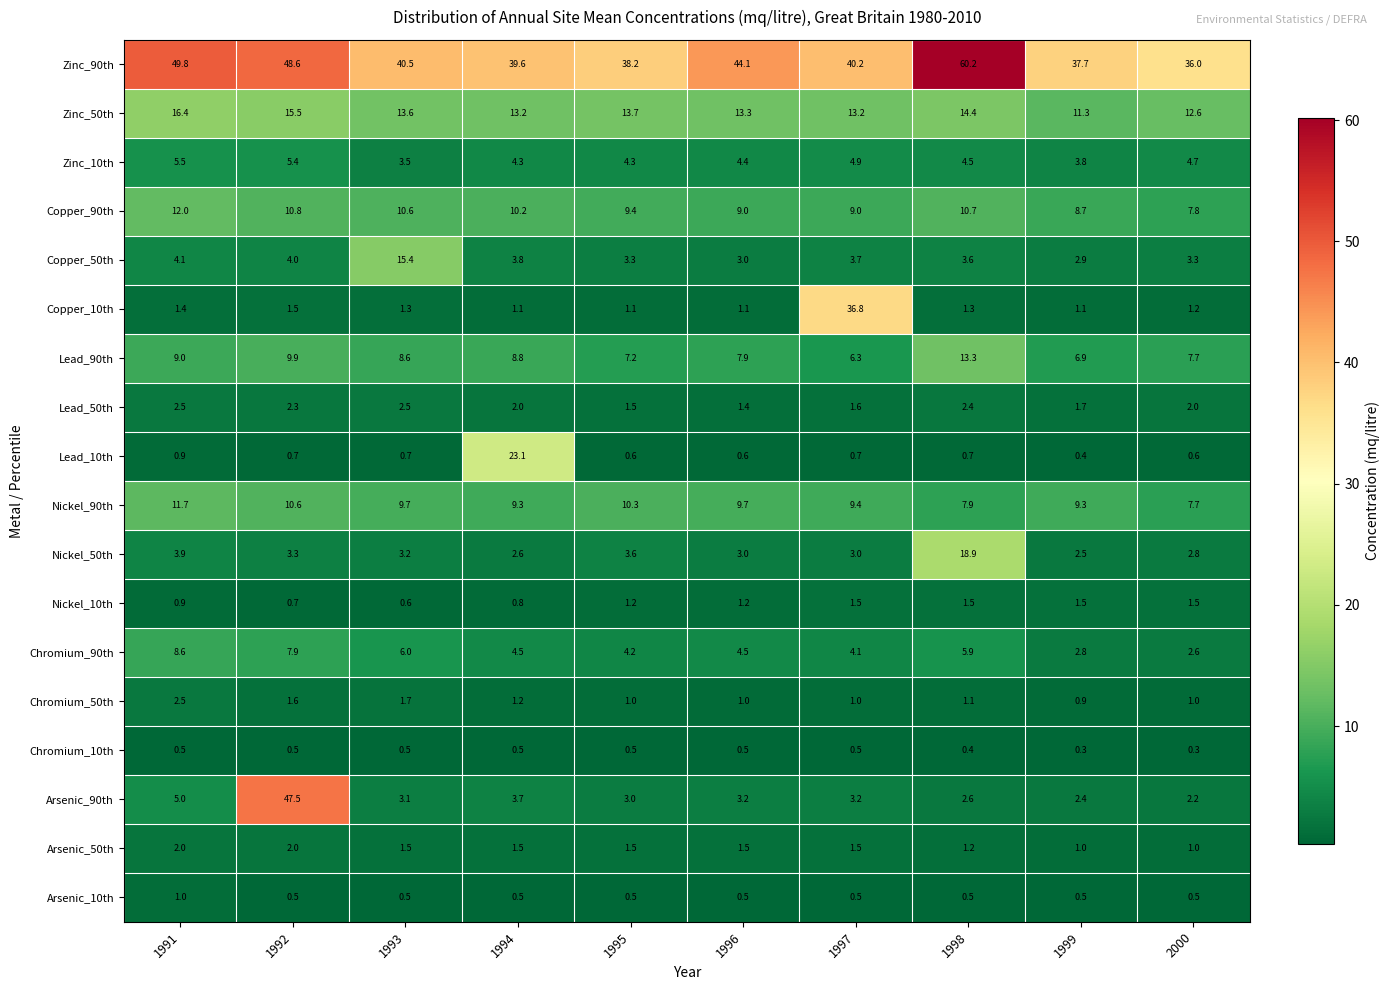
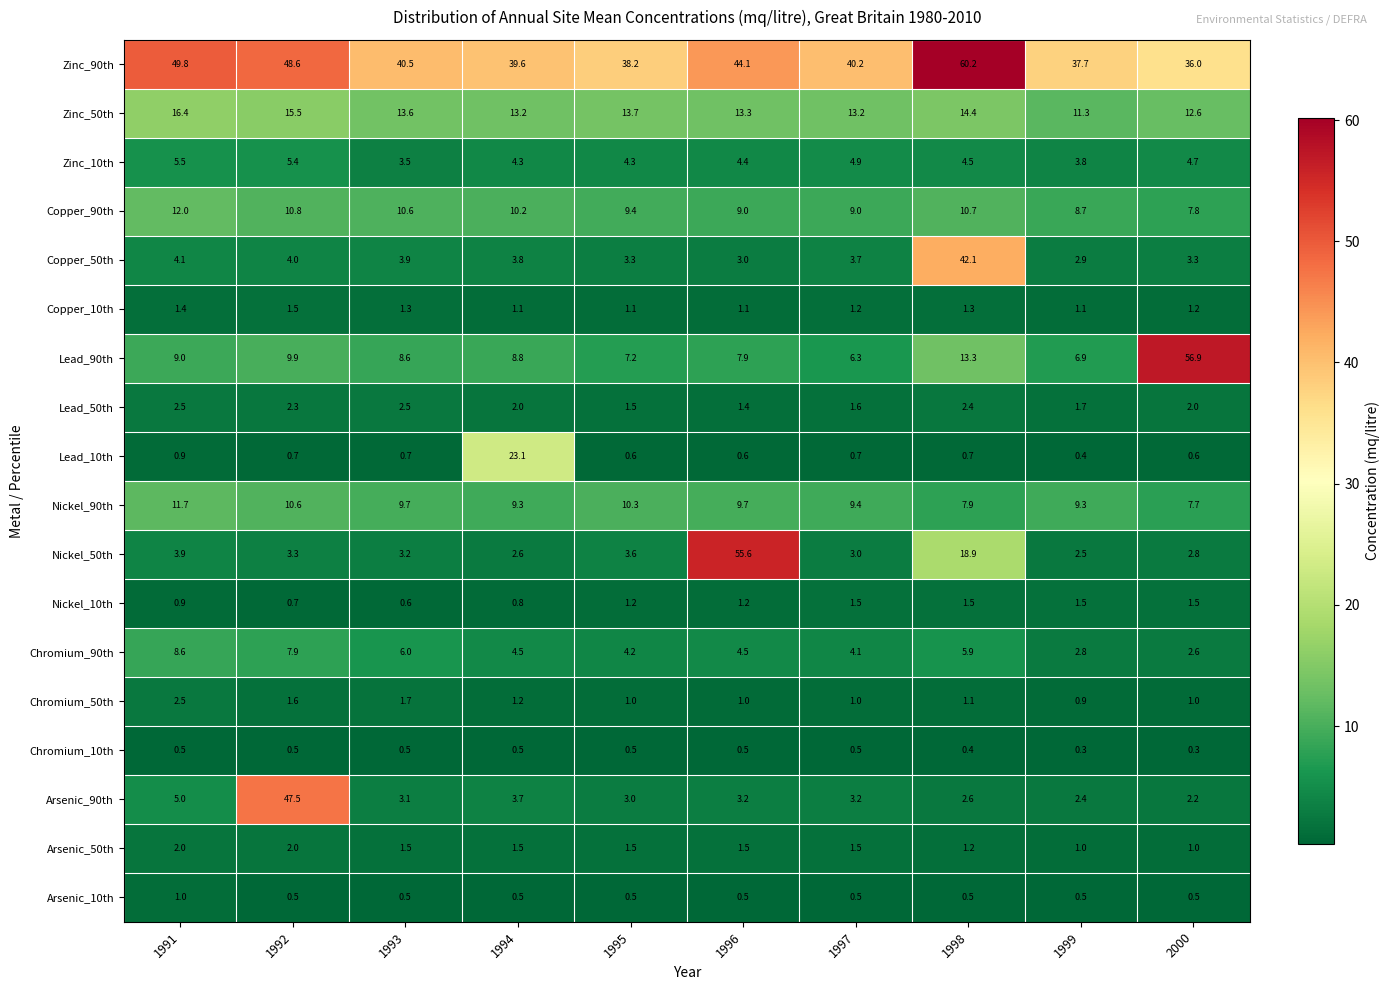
Copper_50th, 1993: 15.4 -> 3.9
Copper_50th, 1998: 3.6 -> 42.1
Copper_10th, 1997: 36.8 -> 1.2
Lead_90th, 2000: 7.7 -> 56.9
Nickel_50th, 1996: 3.0 -> 55.6
